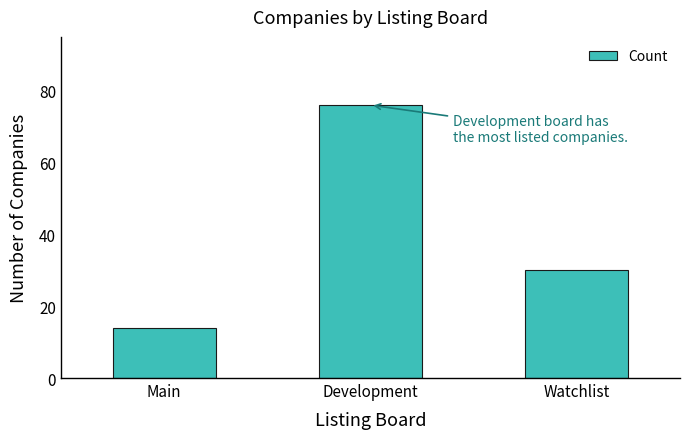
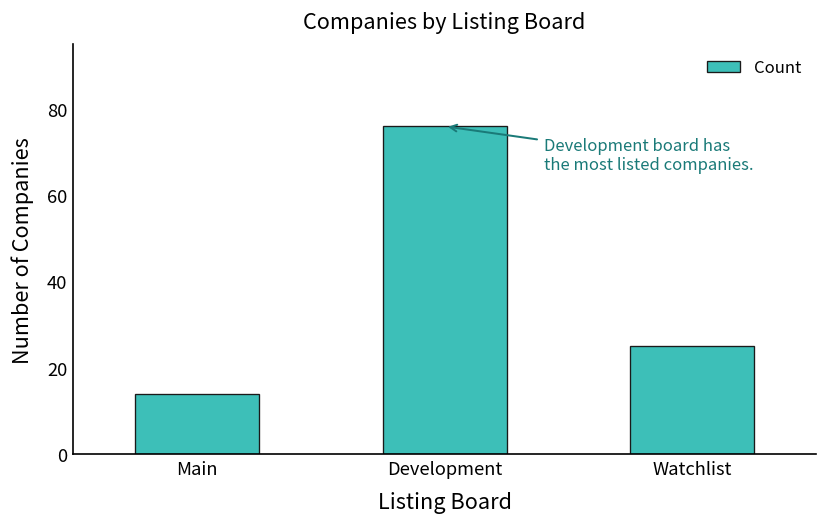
Watchlist: 30 -> 25
